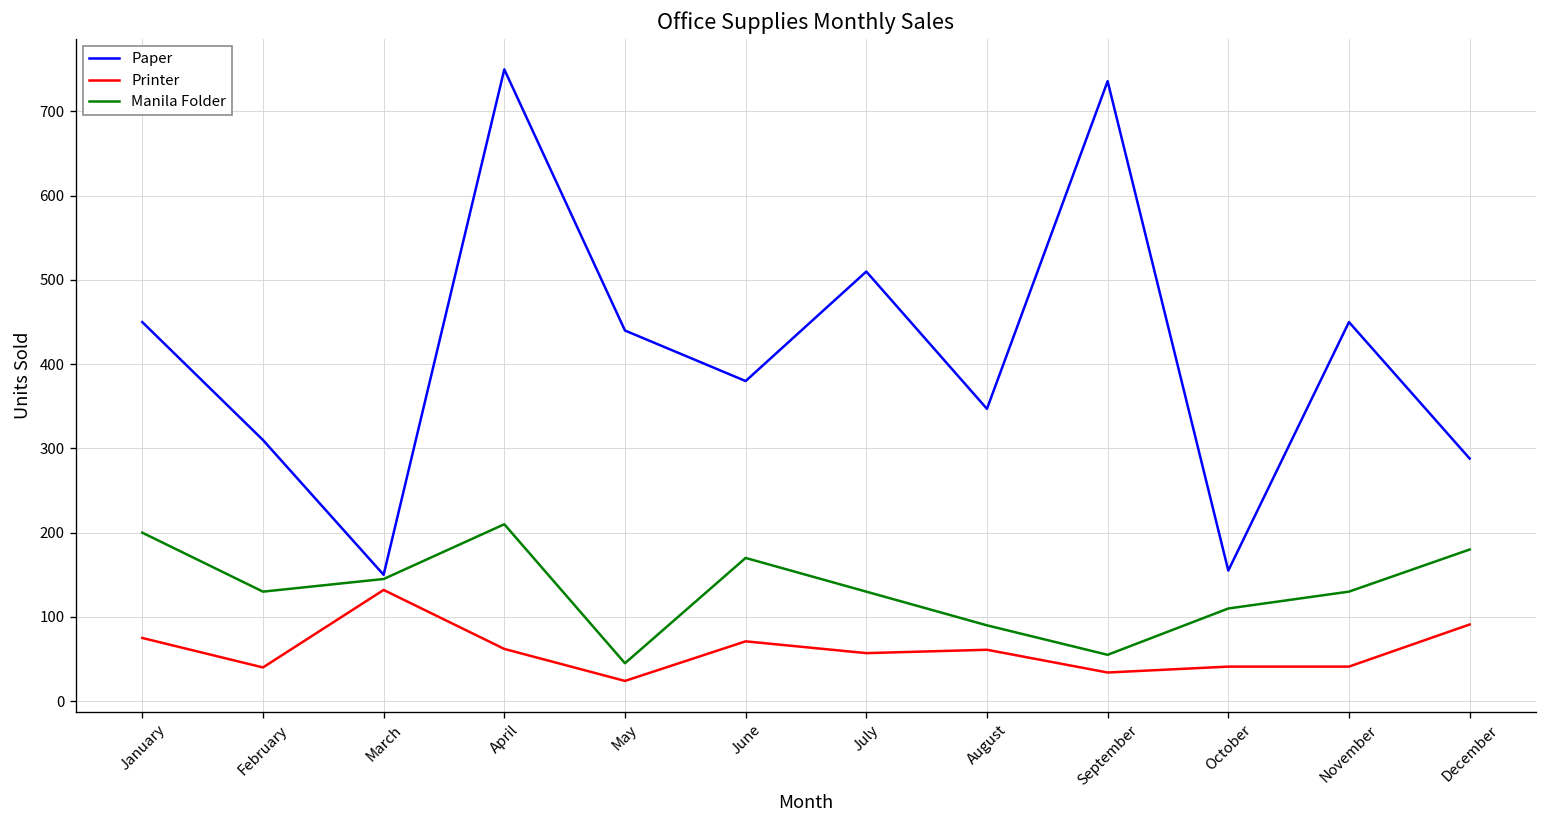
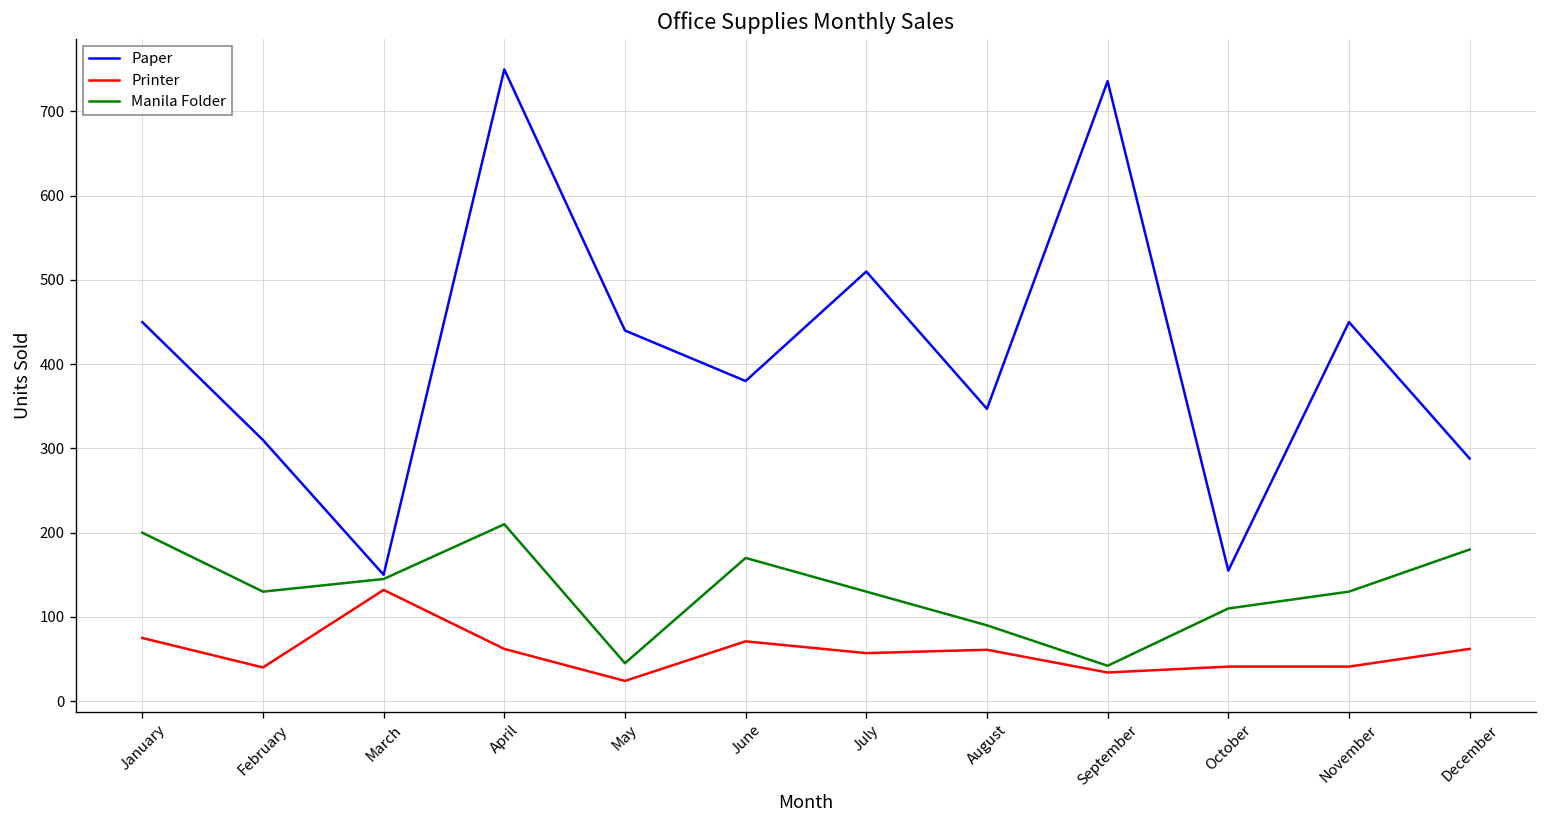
Manila Folder, September: 60 -> 40
Printer, December: 90 -> 60
